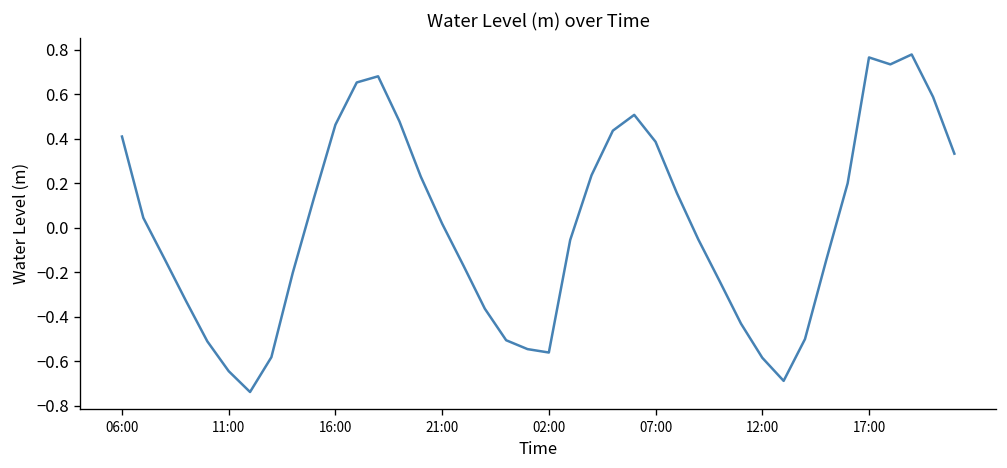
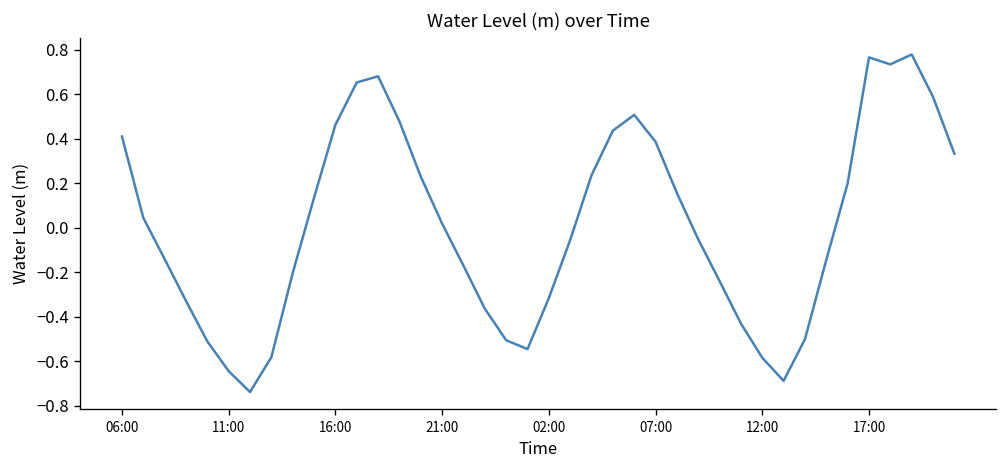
02:00: -0.56 -> -0.32
